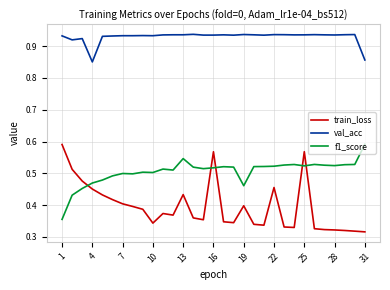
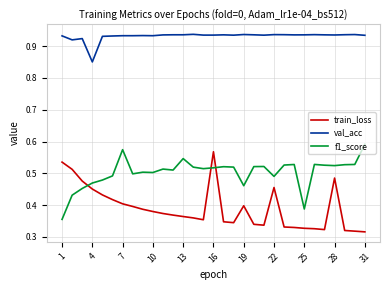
train_loss, 1: 0.59 -> 0.54
f1_score, 7: 0.50 -> 0.57
train_loss, 10: 0.34 -> 0.38
train_loss, 13: 0.43 -> 0.36
f1_score, 22: 0.52 -> 0.49
train_loss, 25: 0.57 -> 0.33
f1_score, 25: 0.52 -> 0.39
train_loss, 28: 0.32 -> 0.49
val_acc, 31: 0.86 -> 0.93
